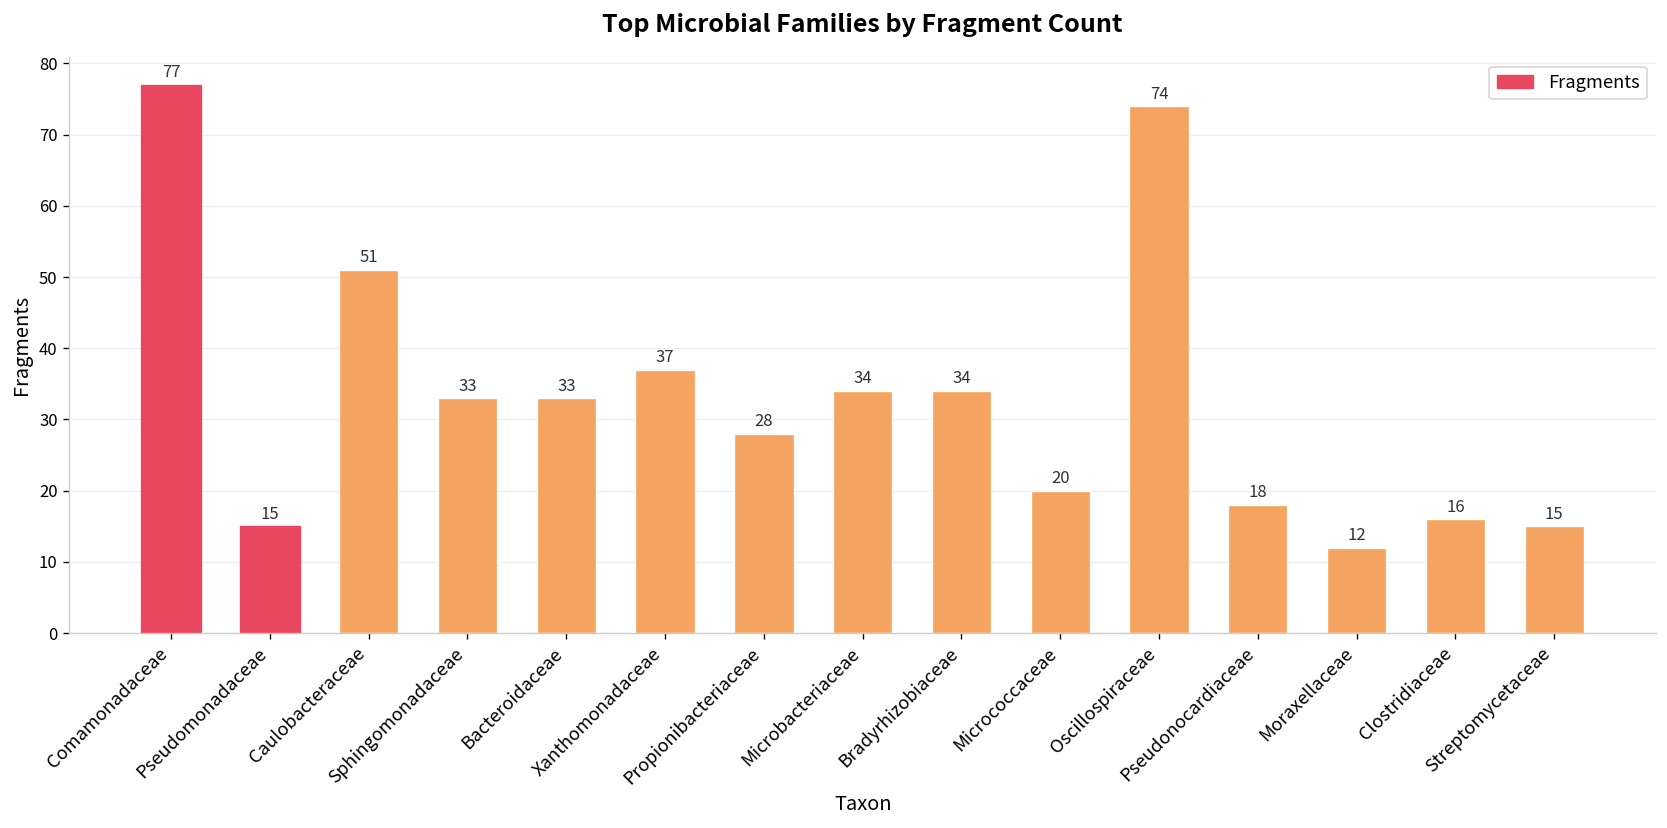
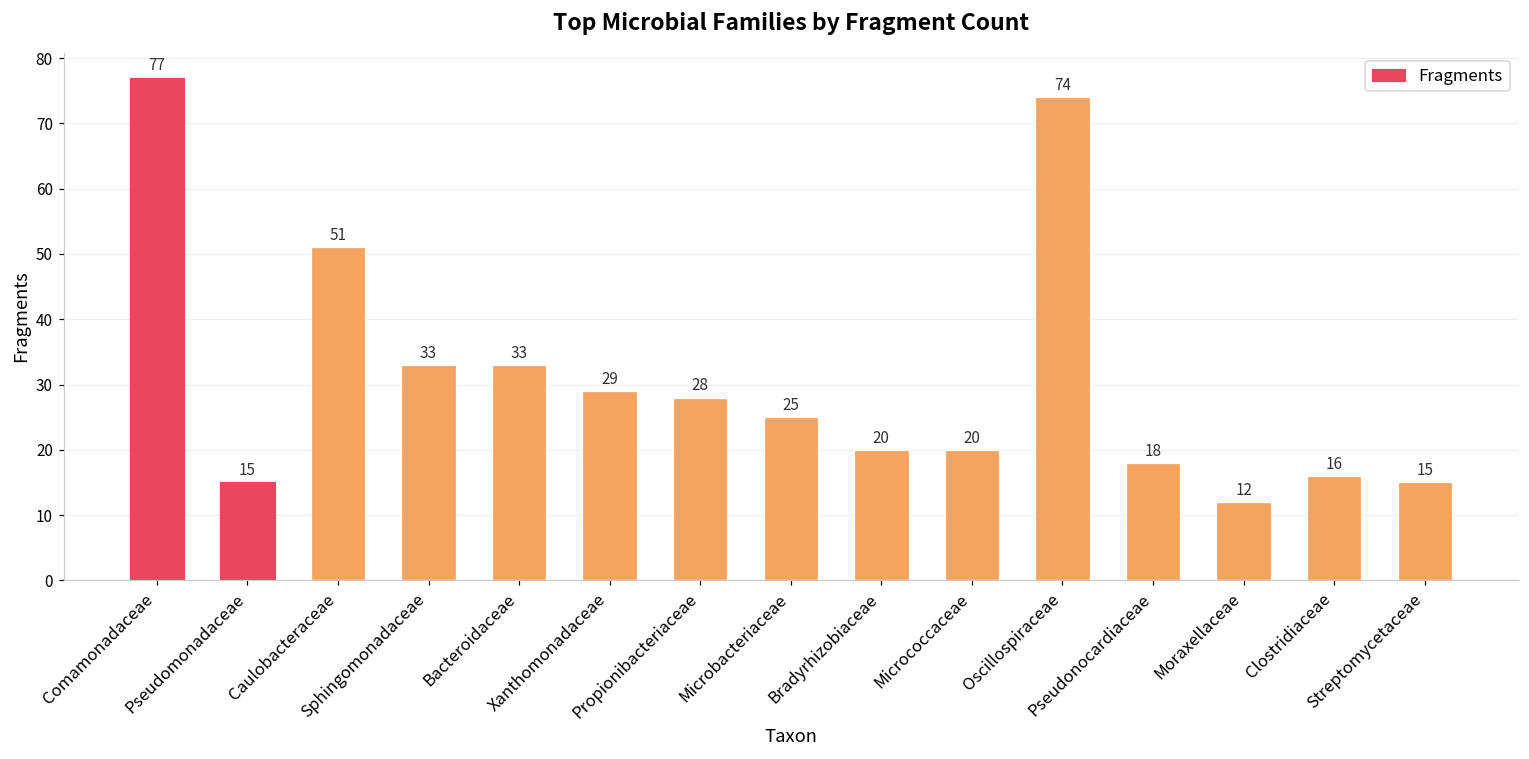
Xanthomonadaceae: 37 -> 29
Microbacteriaceae: 34 -> 25
Bradyrhizobiaceae: 34 -> 20
